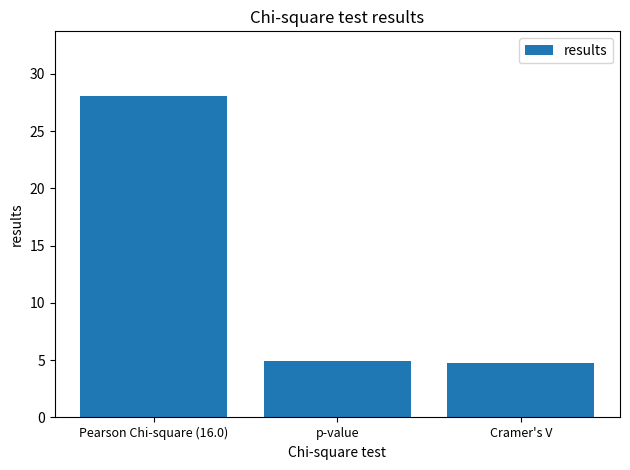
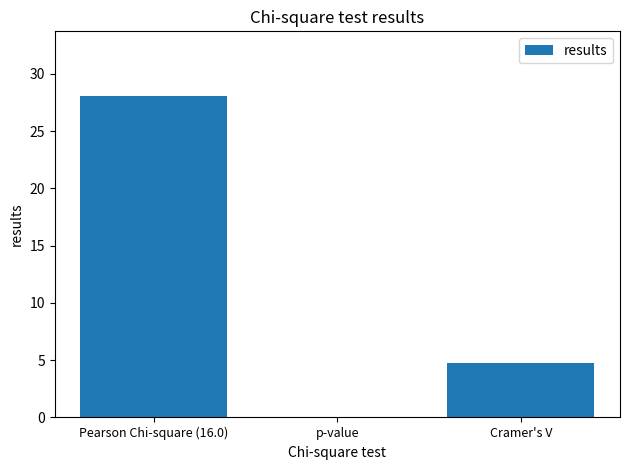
p-value: 4.9 -> 0.0
